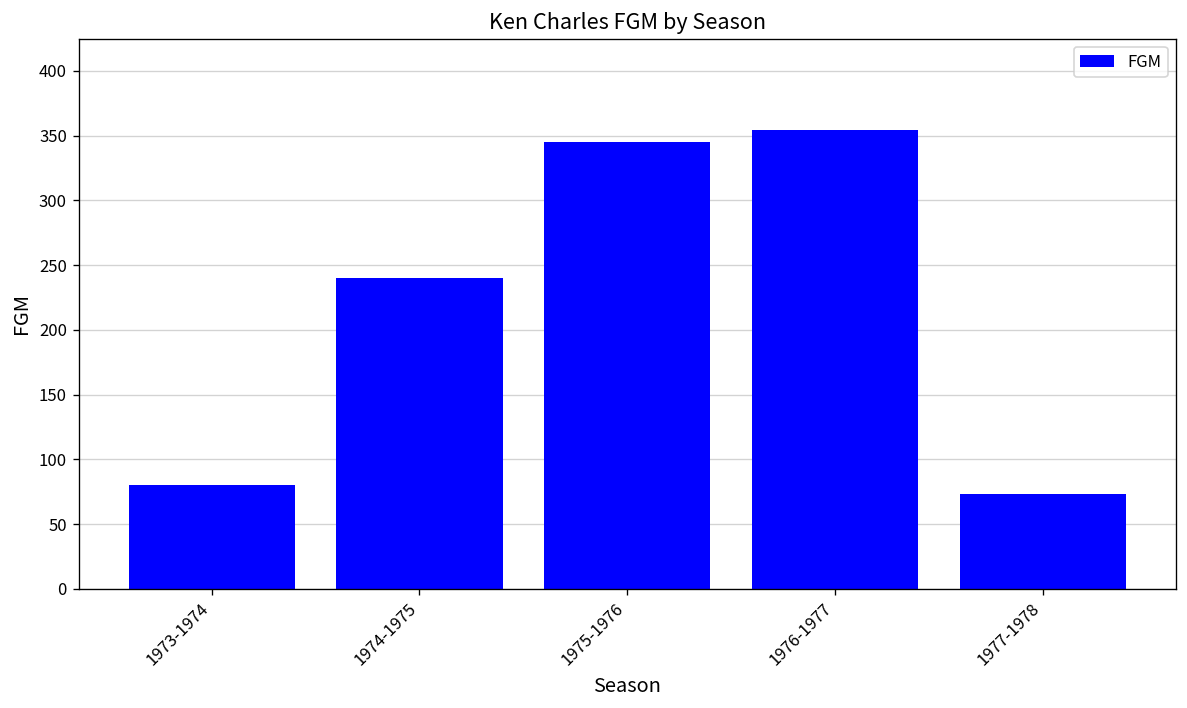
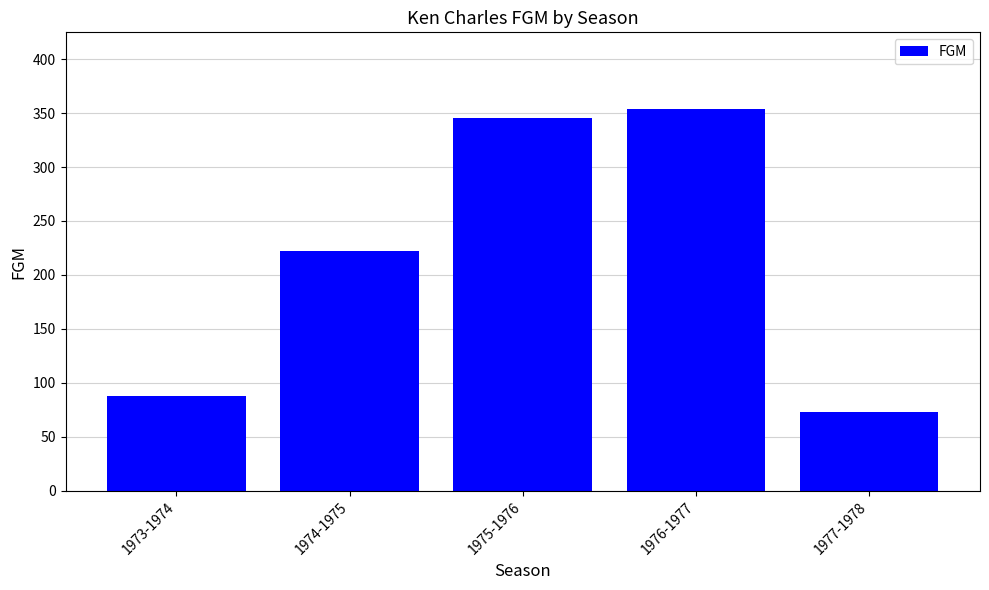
1973-1974: 80 -> 88
1974-1975: 240 -> 222
